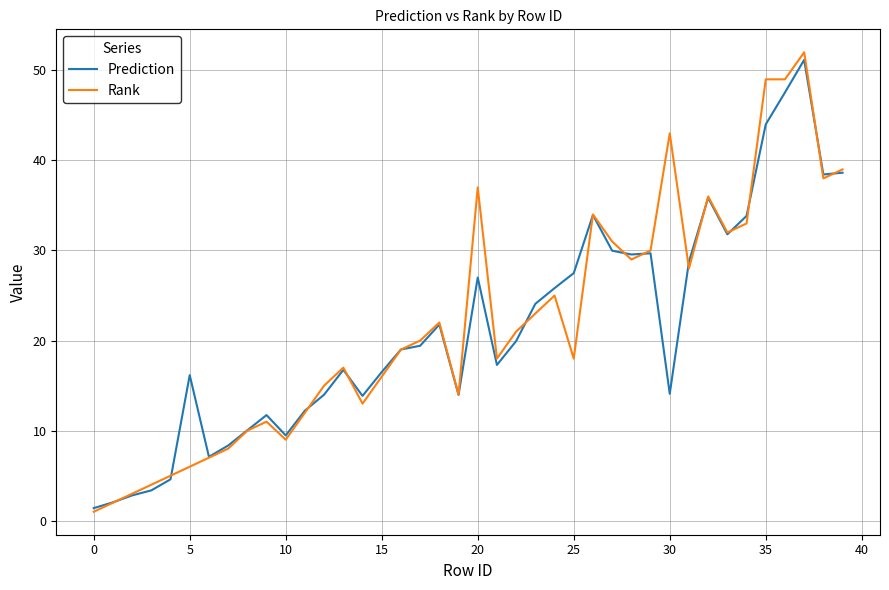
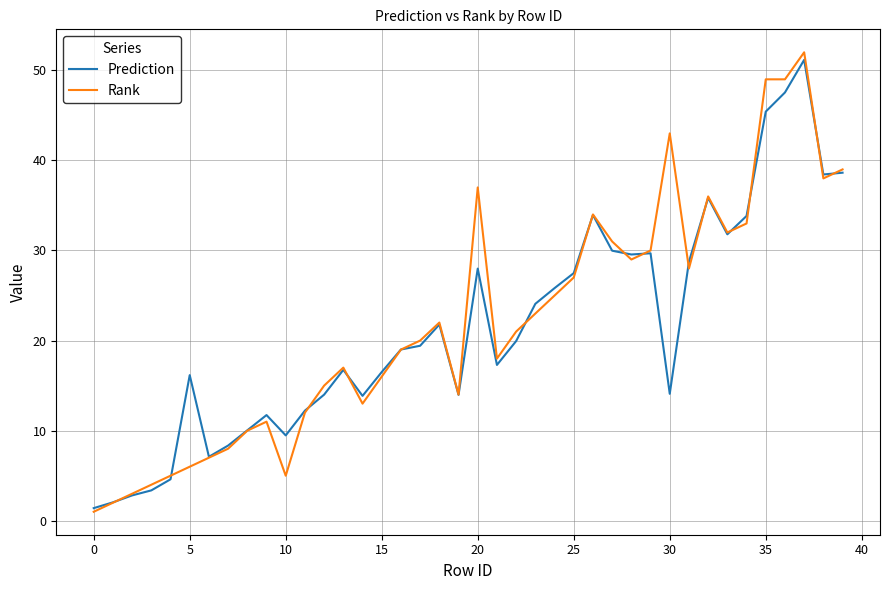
Rank, 10: 9 -> 5
Prediction, 20: 27 -> 28
Rank, 25: 18 -> 27
Prediction, 35: 44 -> 45
